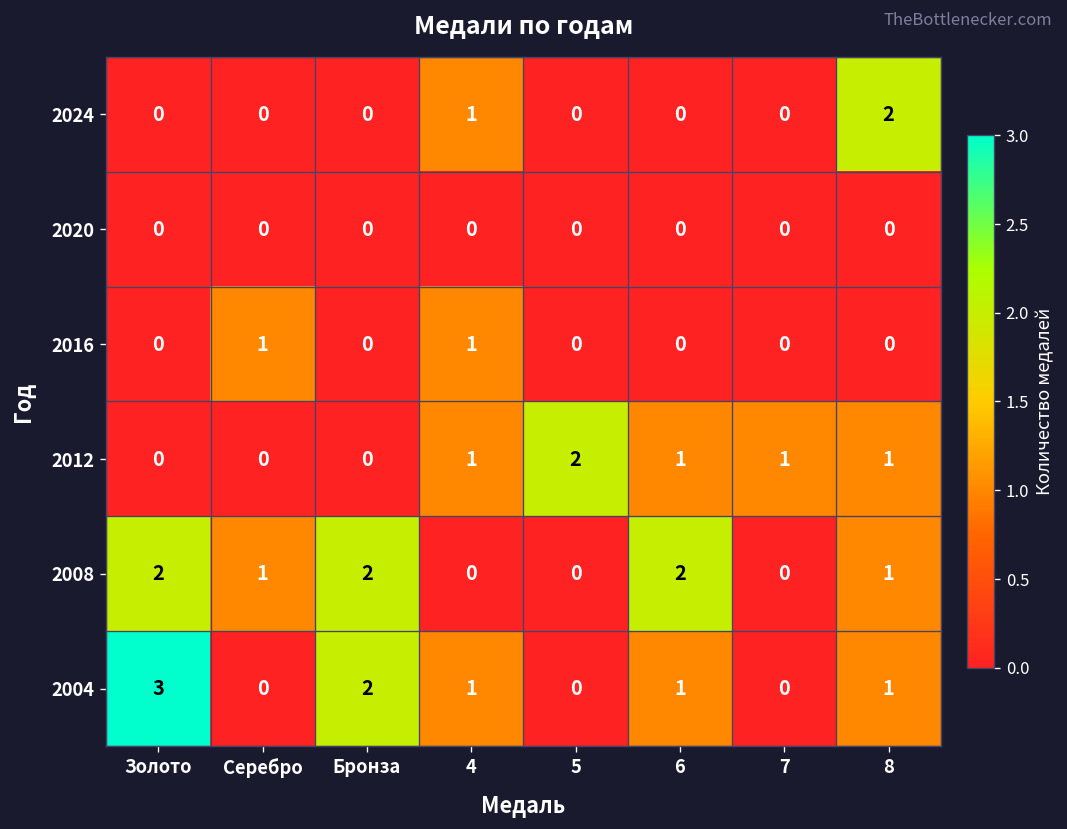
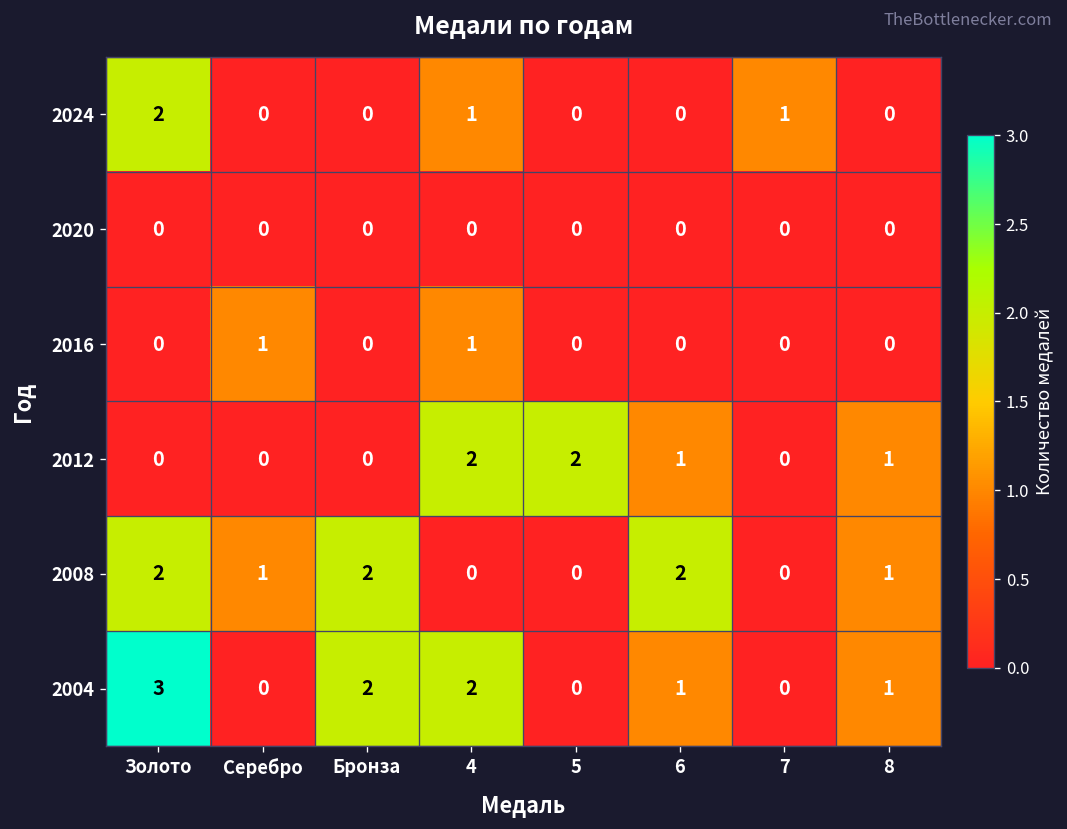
2024, Золото: 0 -> 2
2024, 7: 0 -> 1
2024, 8: 2 -> 0
2012, 4: 1 -> 2
2012, 7: 1 -> 0
2004, 4: 1 -> 2
